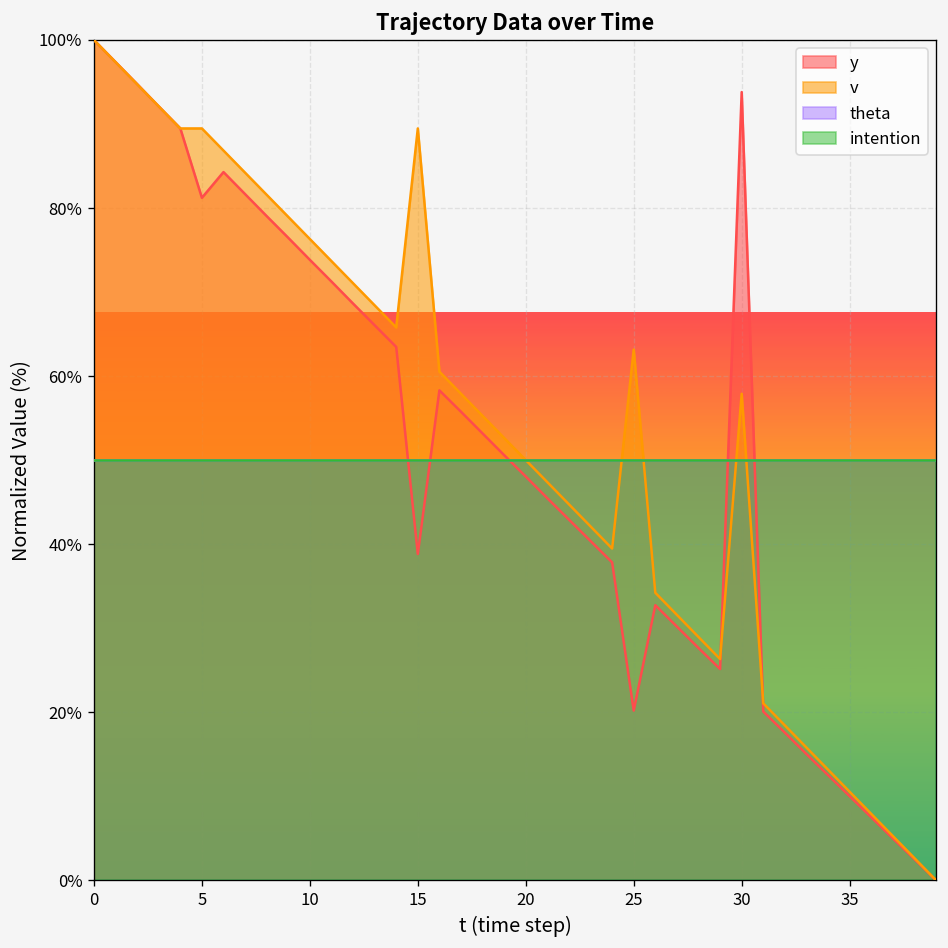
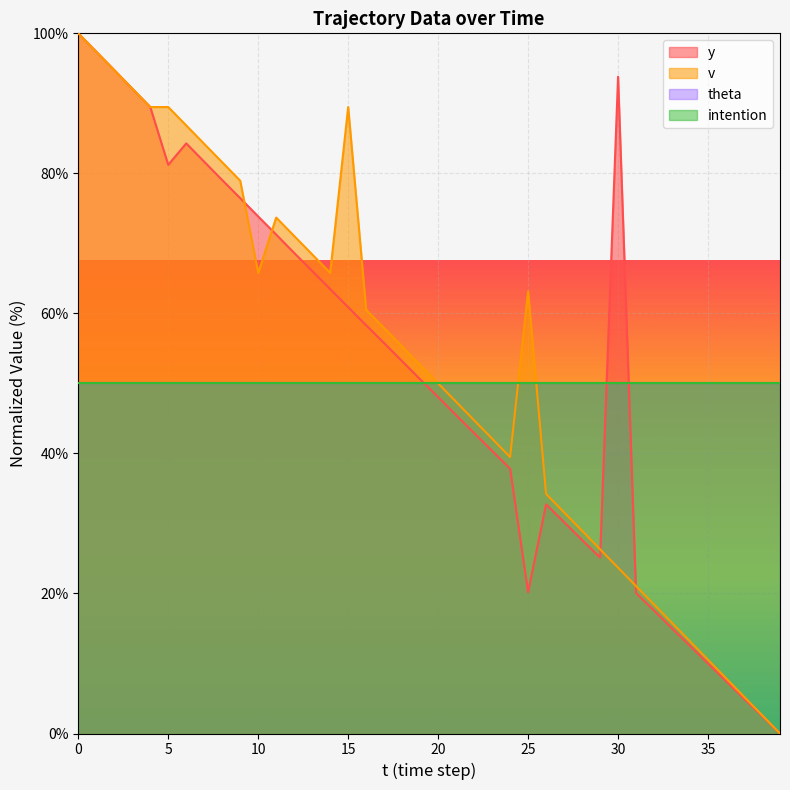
v, 10: 76% -> 66%
y, 15: 39% -> 61%
v, 30: 58% -> 24%
